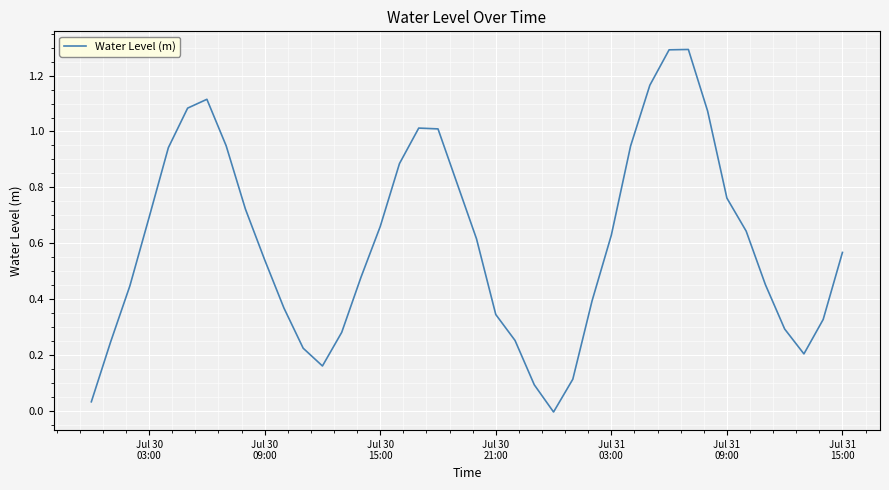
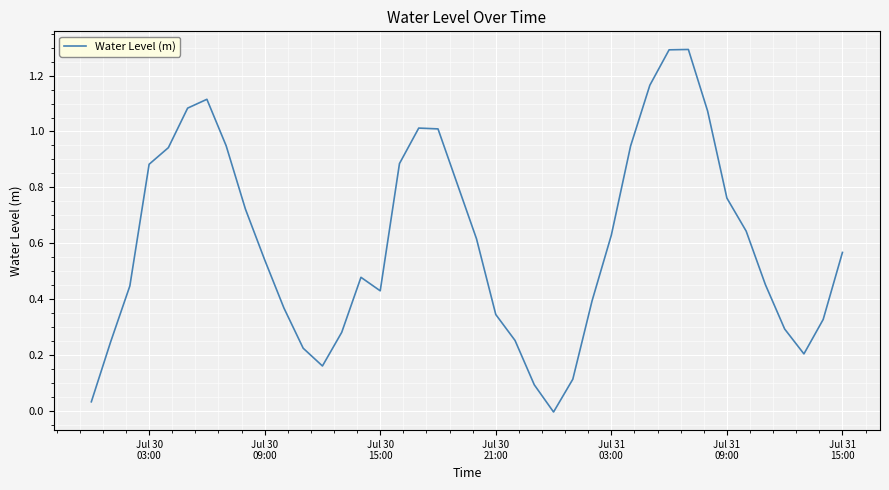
Jul 30 03:00: 0.69 -> 0.88
Jul 30 15:00: 0.66 -> 0.43
